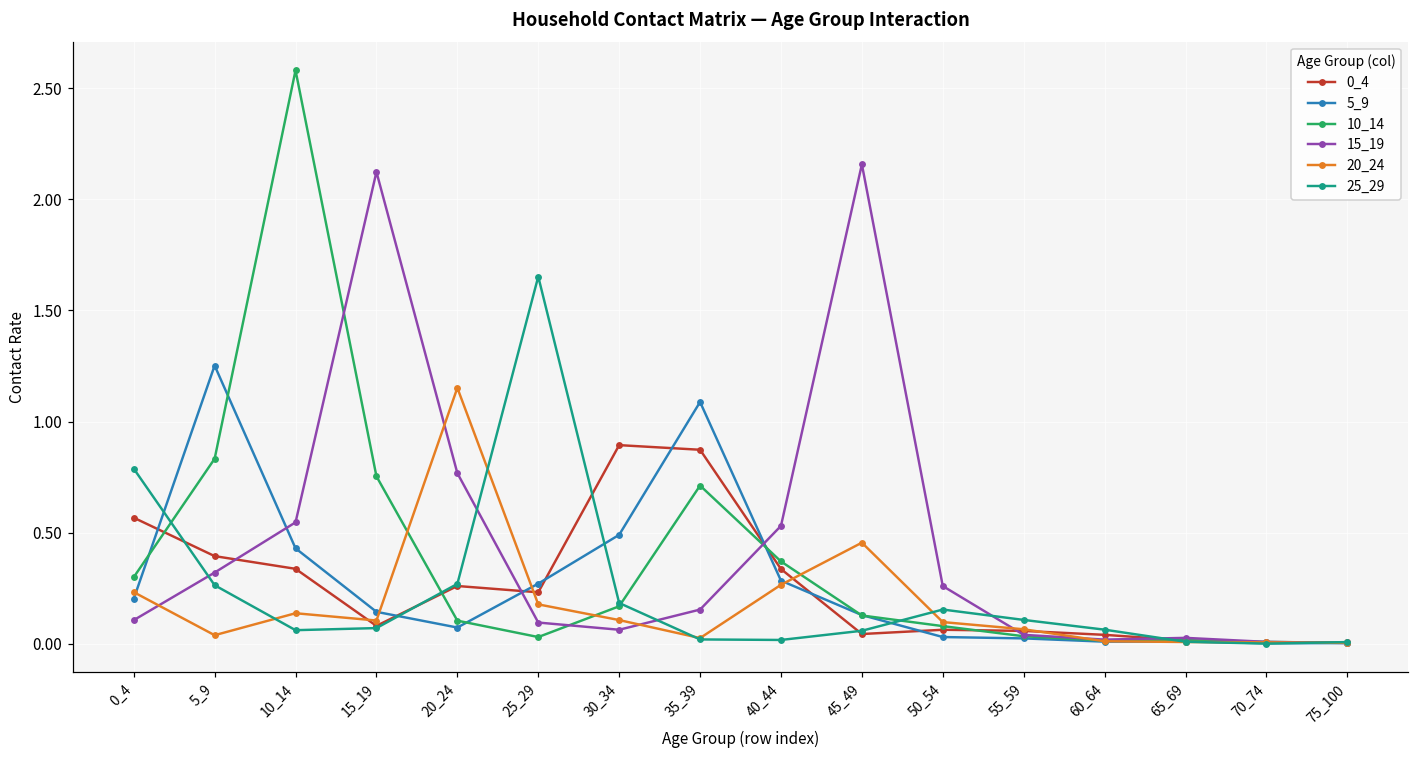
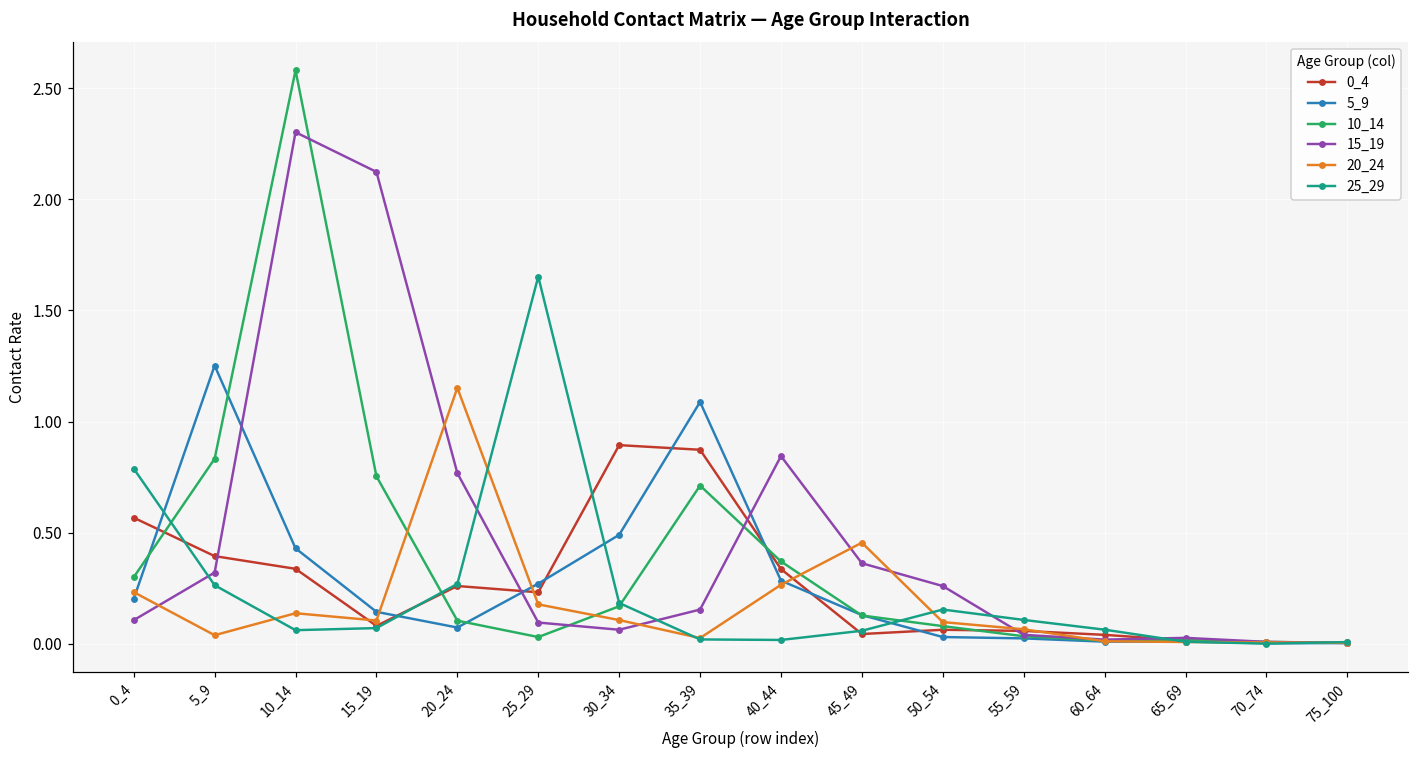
15_19, 10_14: 0.55 -> 2.30
15_19, 40_44: 0.53 -> 0.84
15_19, 45_49: 2.16 -> 0.36
